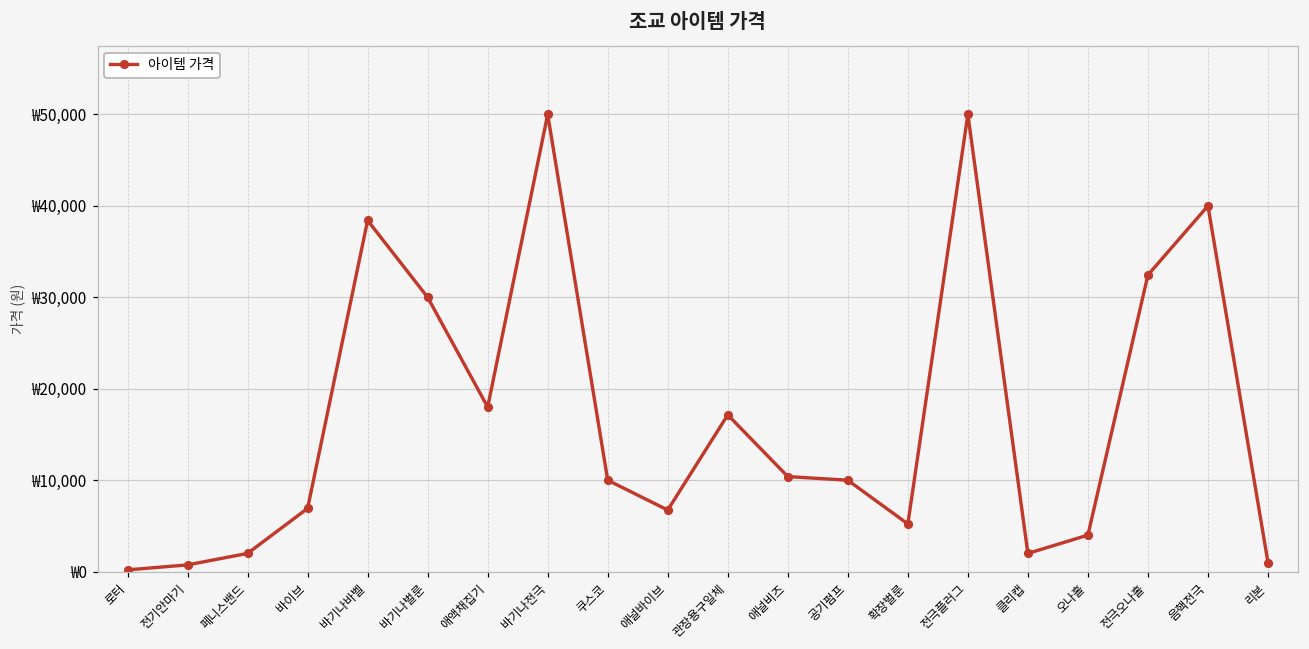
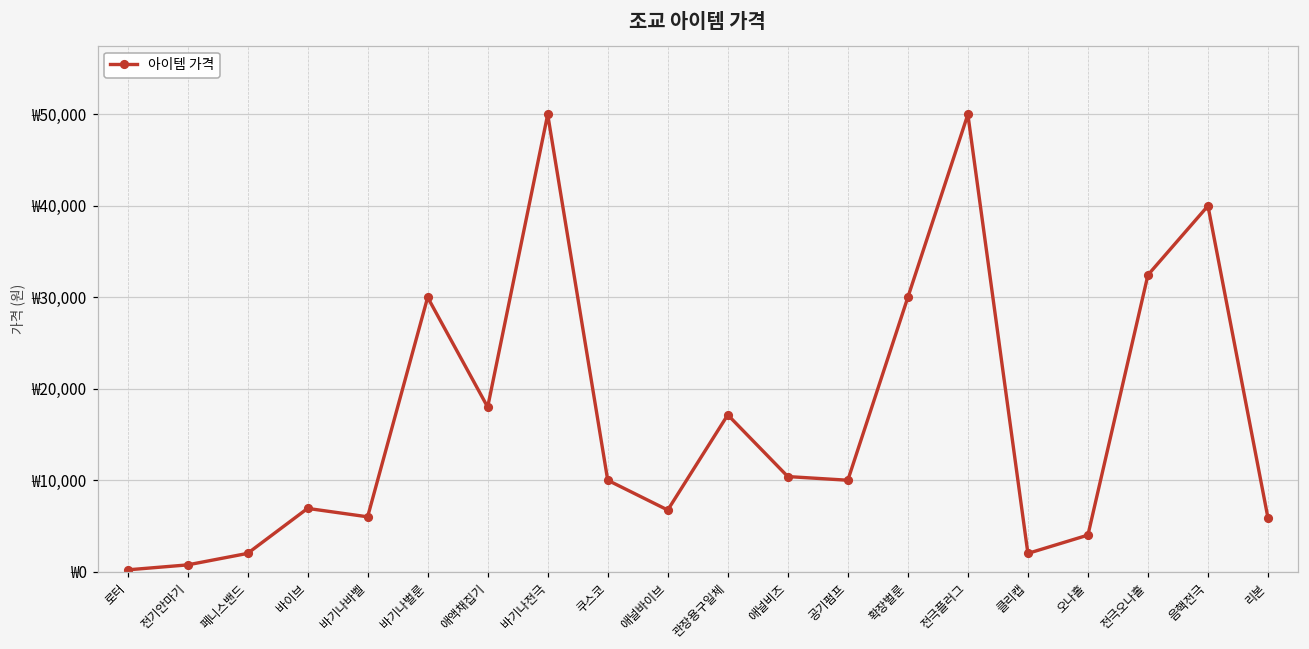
바기나바벨: ₩38,000 -> ₩6,000
확장벌룬: ₩5,000 -> ₩30,000
리본: ₩1,000 -> ₩6,000
